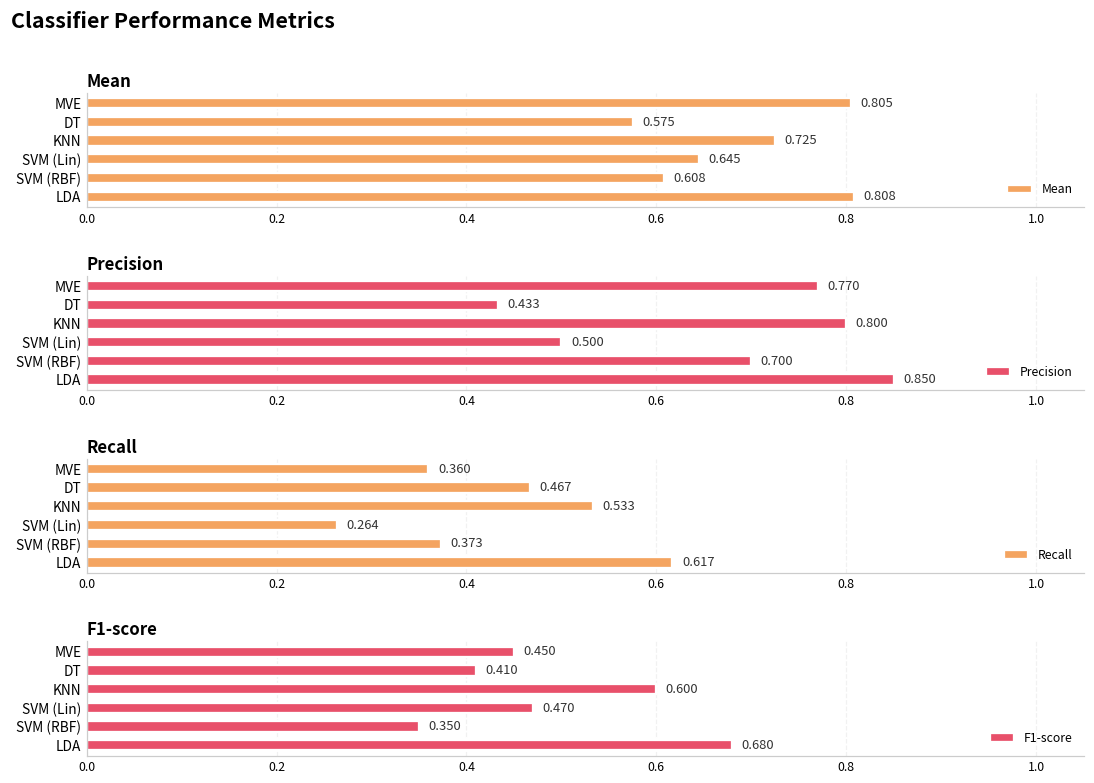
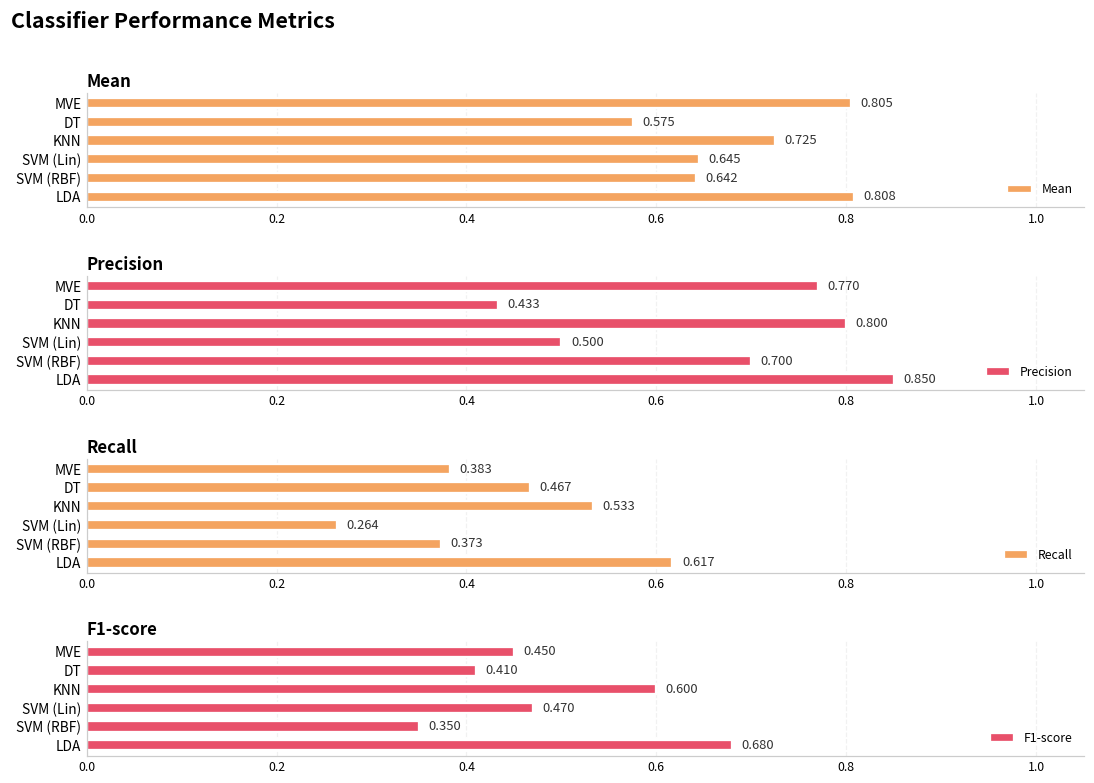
Mean, SVM (RBF): 0.608 -> 0.642
Recall, MVE: 0.360 -> 0.383
